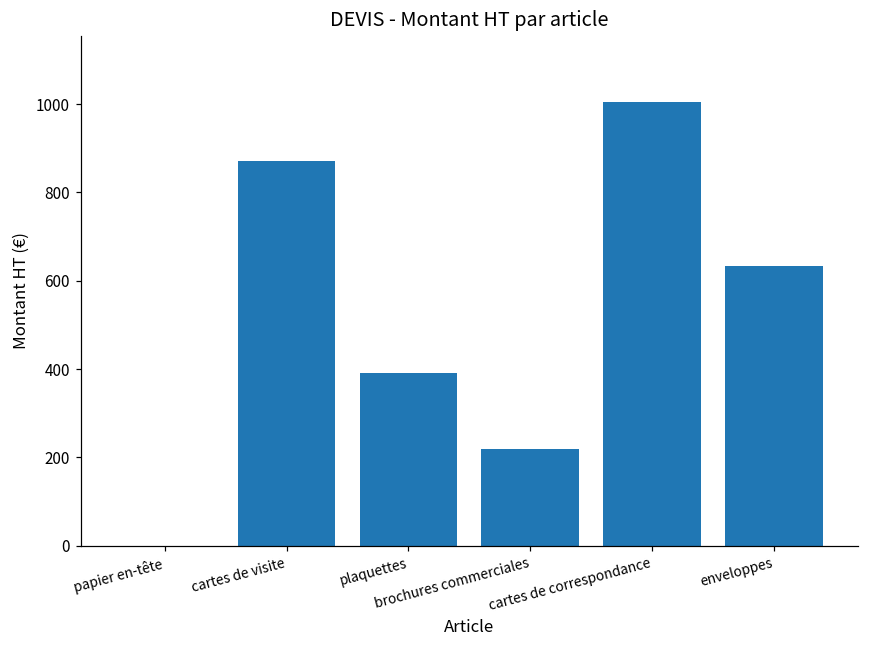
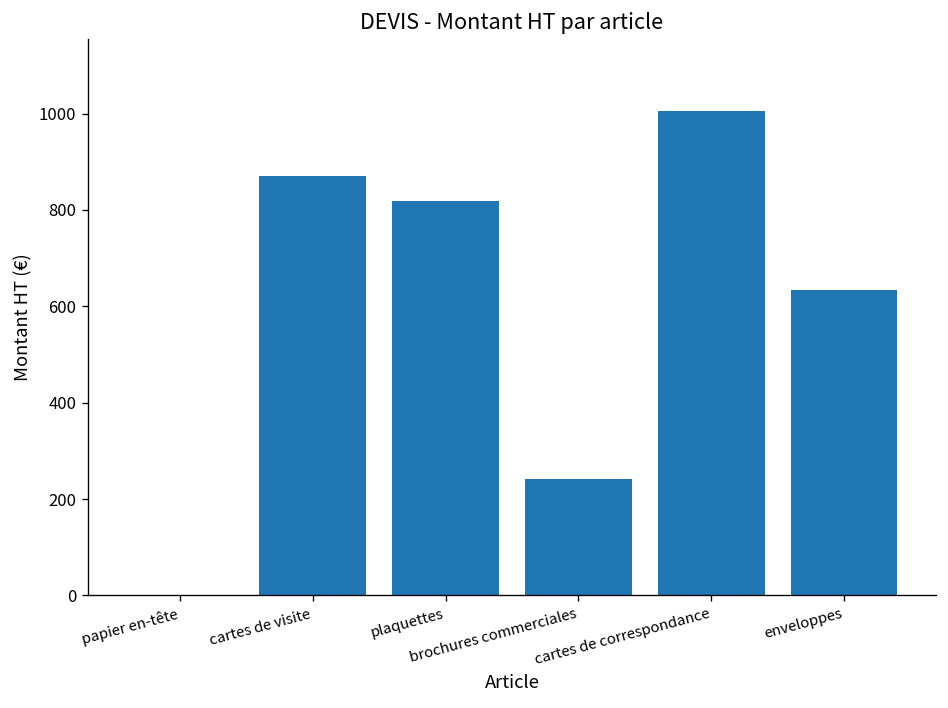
plaquettes: 390 -> 820
brochures commerciales: 220 -> 240
